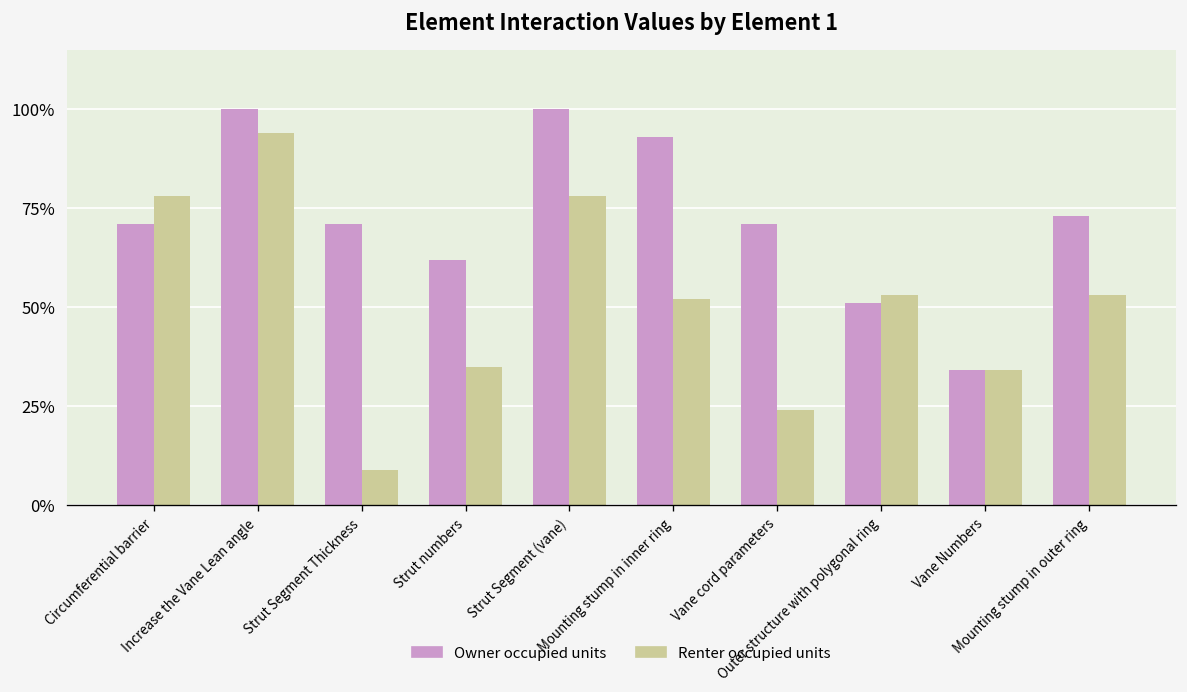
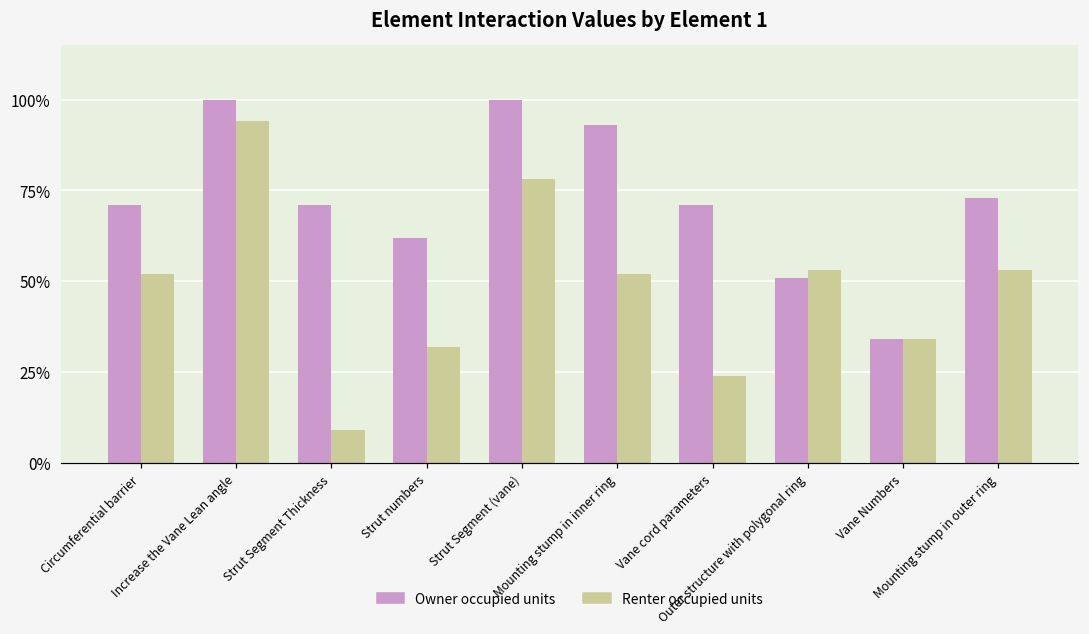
Renter occupied units, Circumferential barrier: 78% -> 52%
Renter occupied units, Strut numbers: 35% -> 32%
